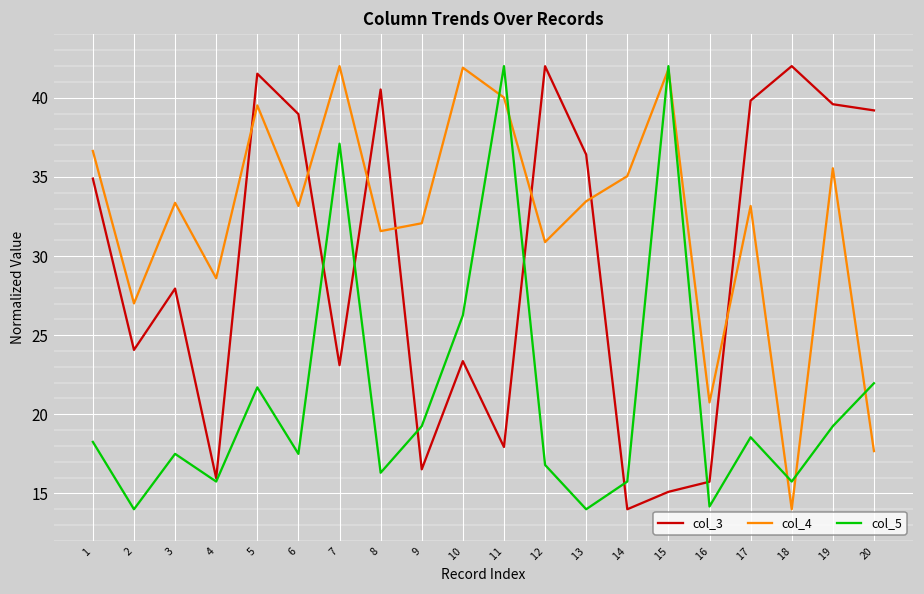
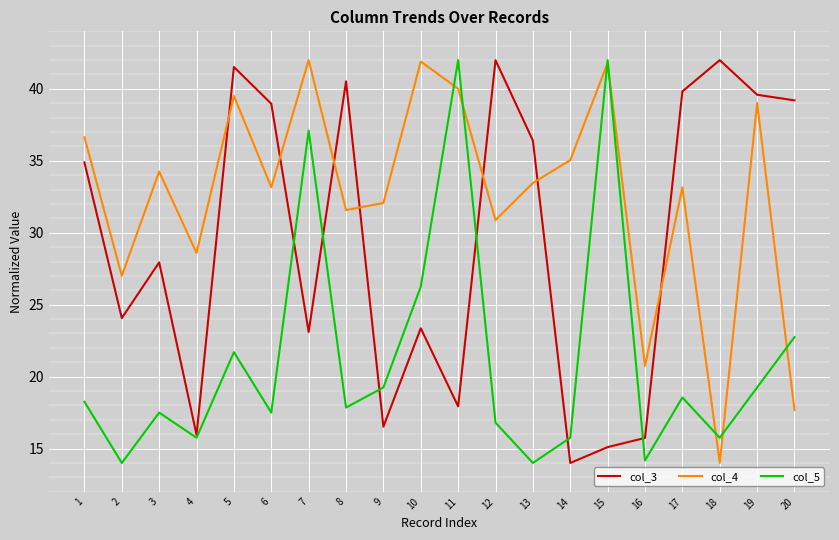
col_4, 3: 33.4 -> 34.3
col_5, 8: 16.3 -> 17.9
col_4, 19: 35.5 -> 39.0
col_5, 20: 22.0 -> 22.8
